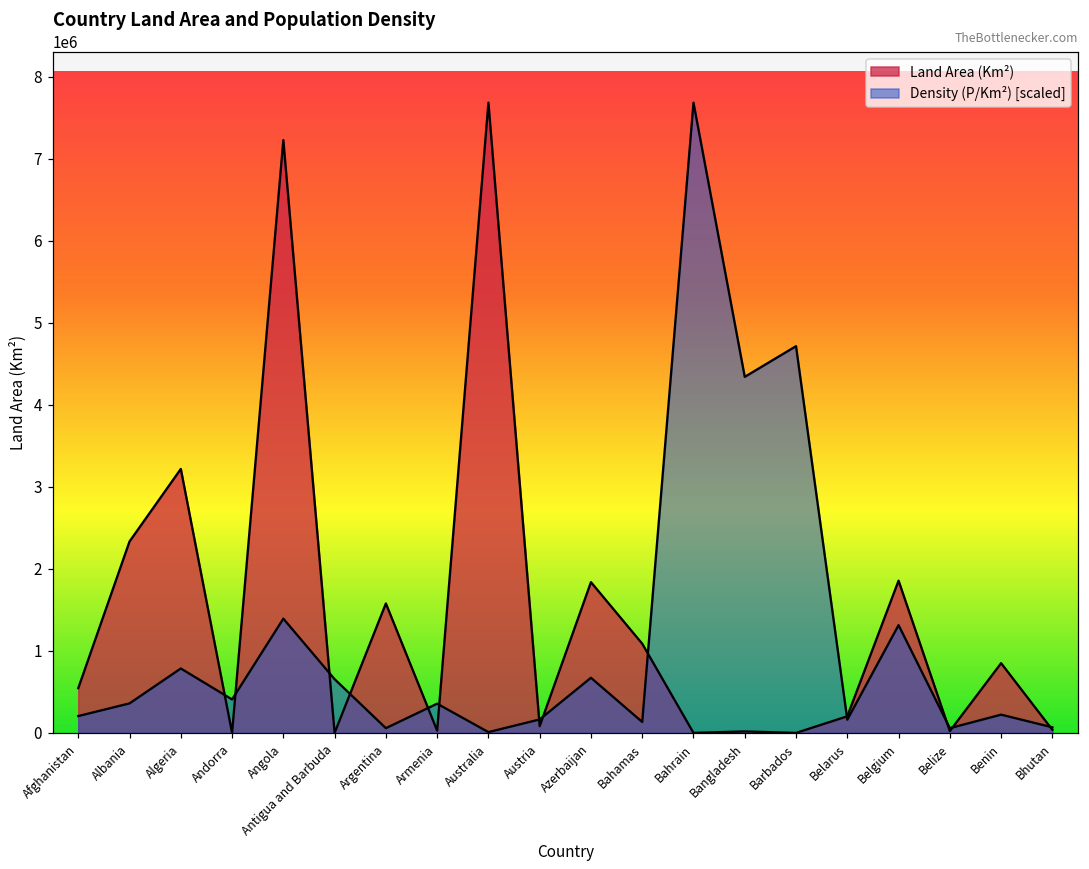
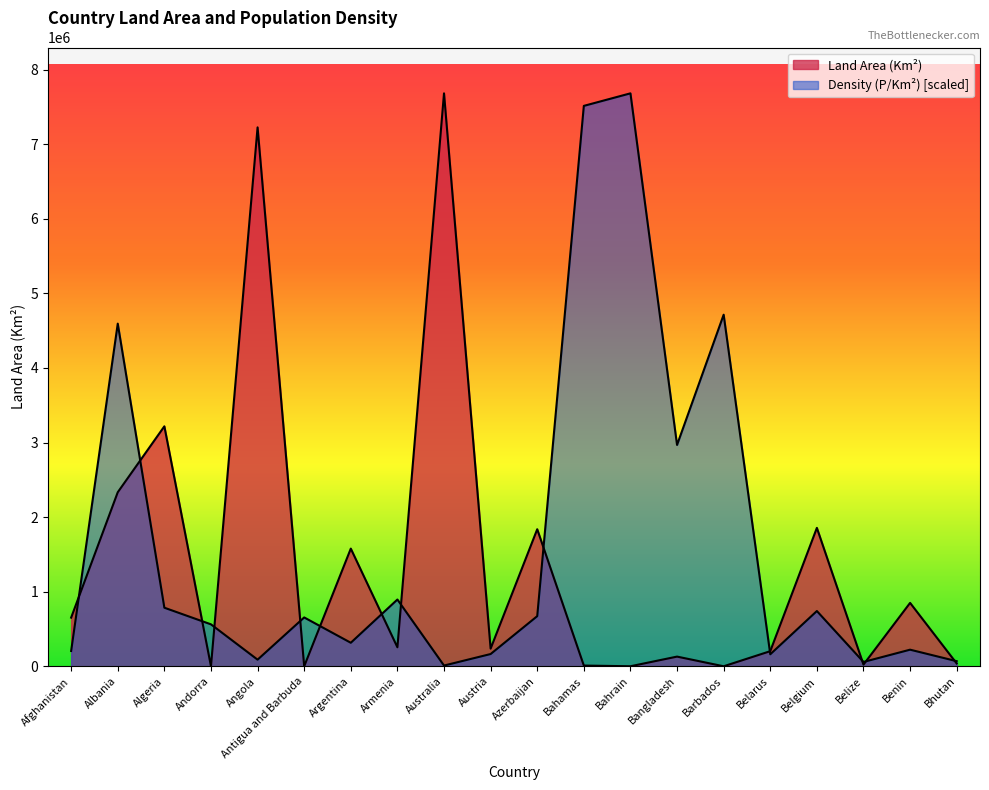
Land Area (Km²), Afghanistan: 500000 -> 700000
Density (P/Km²) [scaled], Albania: 400000 -> 4600000
Density (P/Km²) [scaled], Andorra: 400000 -> 600000
Density (P/Km²) [scaled], Angola: 1400000 -> 100000
Density (P/Km²) [scaled], Argentina: 100000 -> 300000
Land Area (Km²), Armenia: 0 -> 300000
Density (P/Km²) [scaled], Armenia: 400000 -> 900000
Land Area (Km²), Austria: 100000 -> 200000
Land Area (Km²), Bahamas: 1100000 -> 0
Density (P/Km²) [scaled], Bahamas: 100000 -> 7500000
Land Area (Km²), Bangladesh: 0 -> 100000
Density (P/Km²) [scaled], Bangladesh: 4300000 -> 3000000
Density (P/Km²) [scaled], Belgium: 1300000 -> 700000
